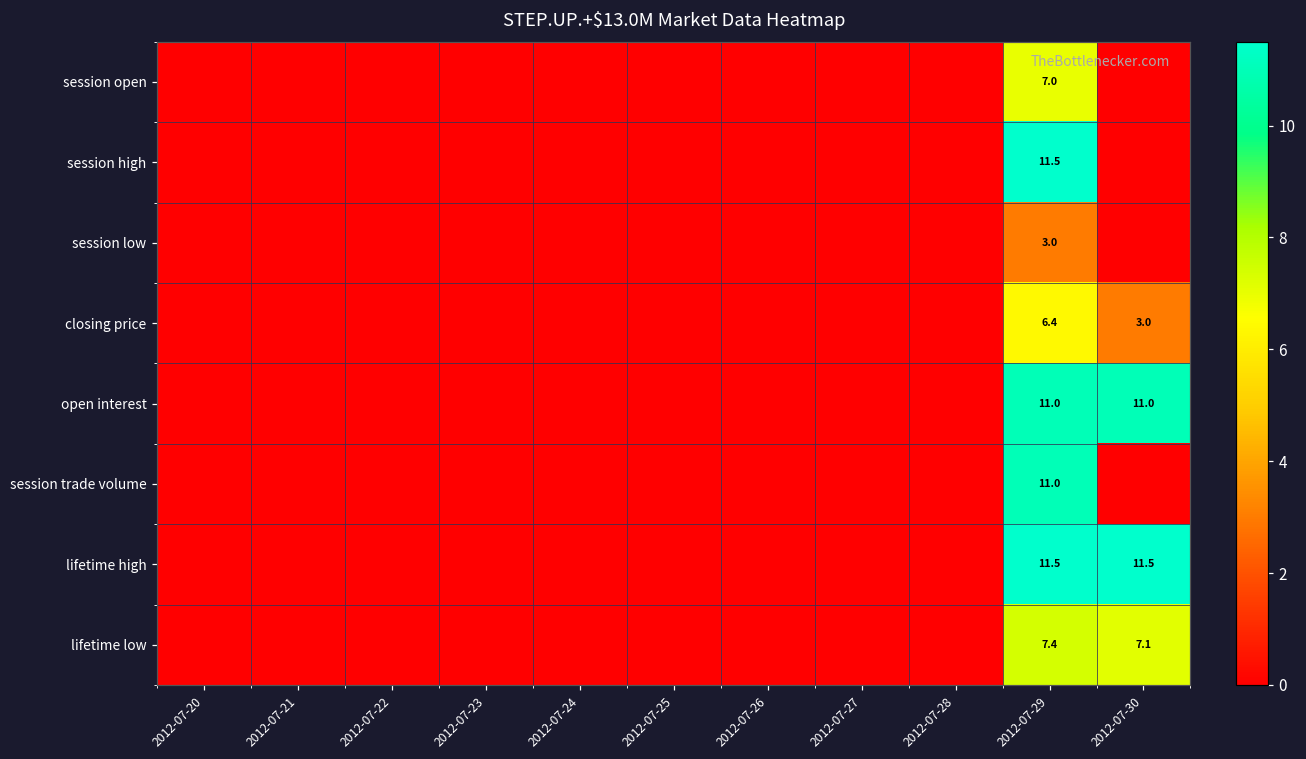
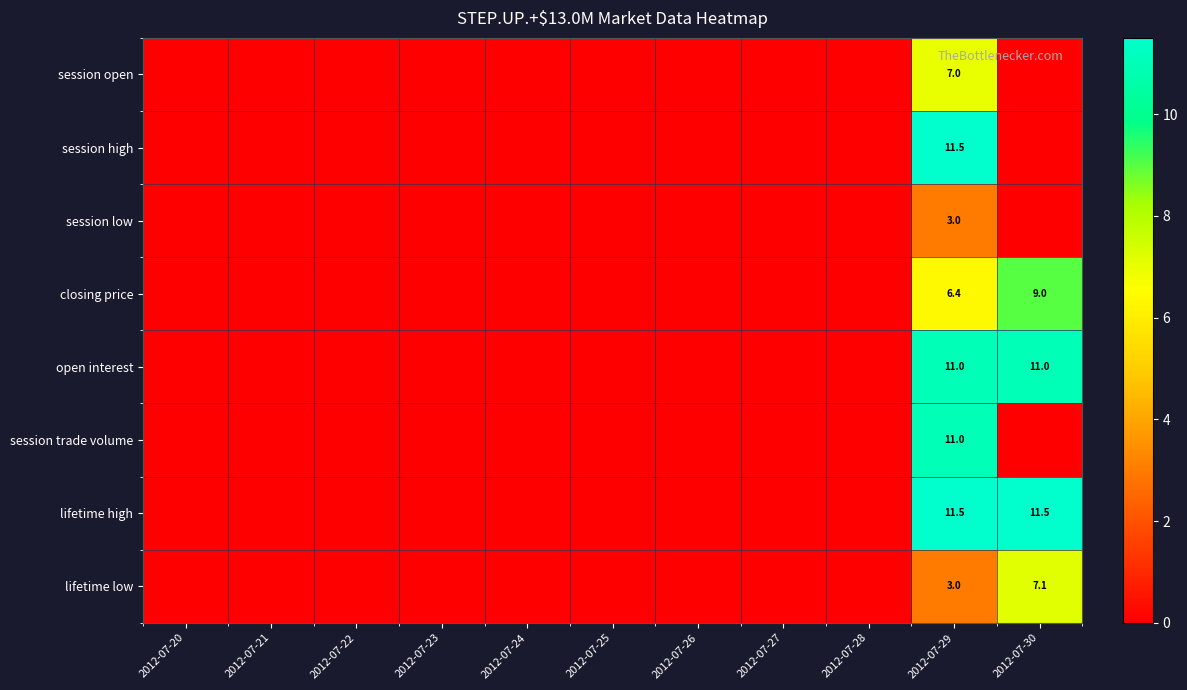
closing price, 2012-07-30: 3.0 -> 9.0
lifetime low, 2012-07-29: 7.4 -> 3.0
